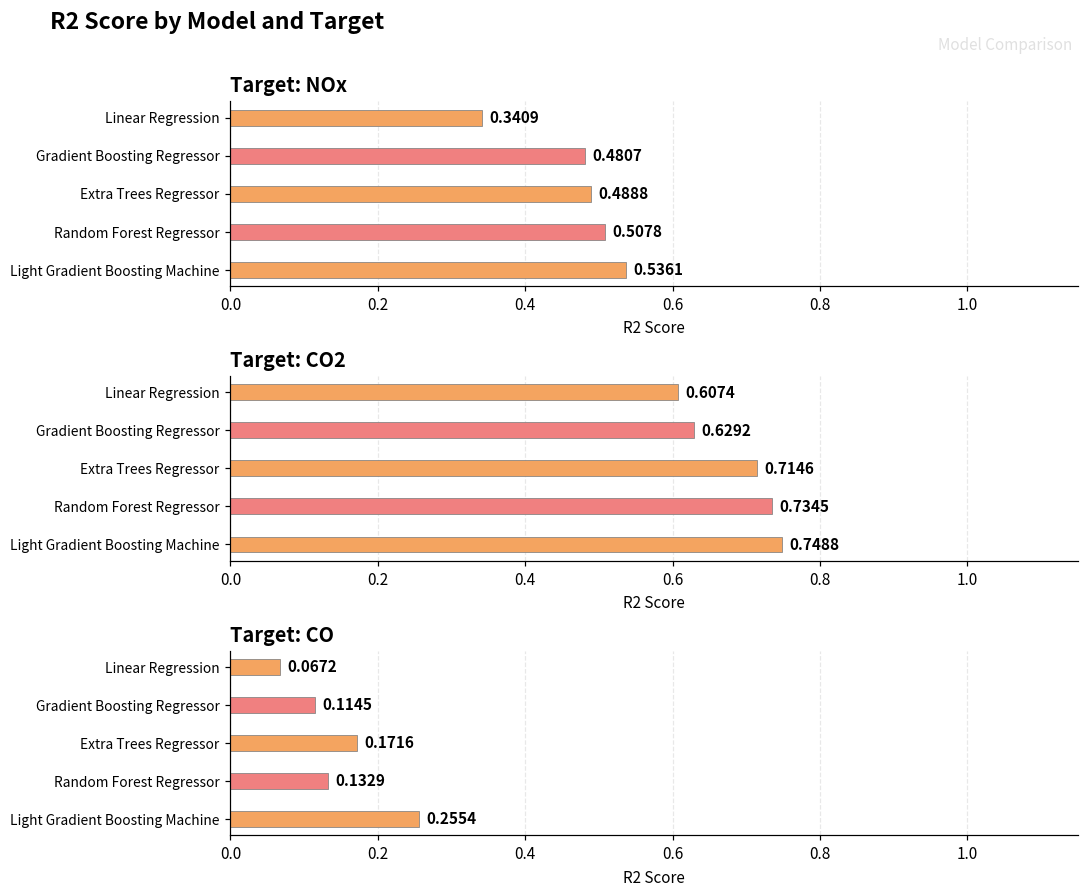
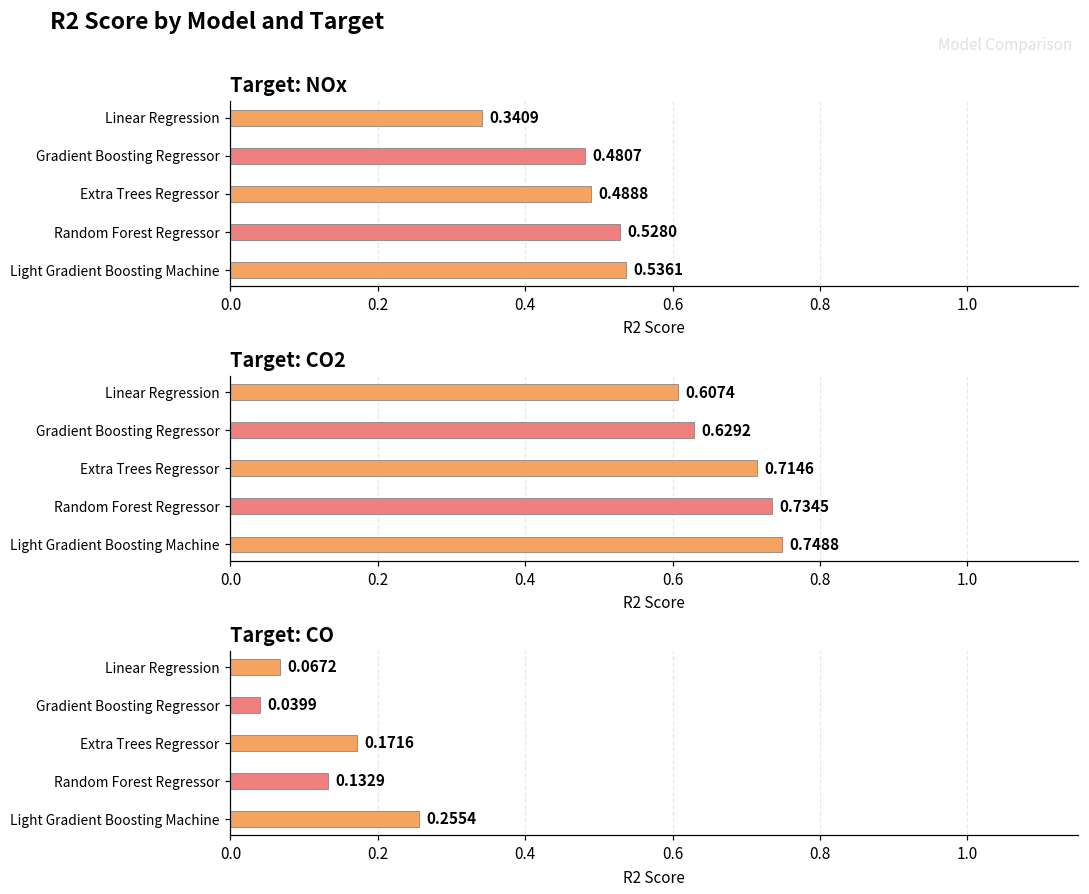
Target: NOx, Random Forest Regressor: 0.5078 -> 0.5280
Target: CO, Gradient Boosting Regressor: 0.1145 -> 0.0399
